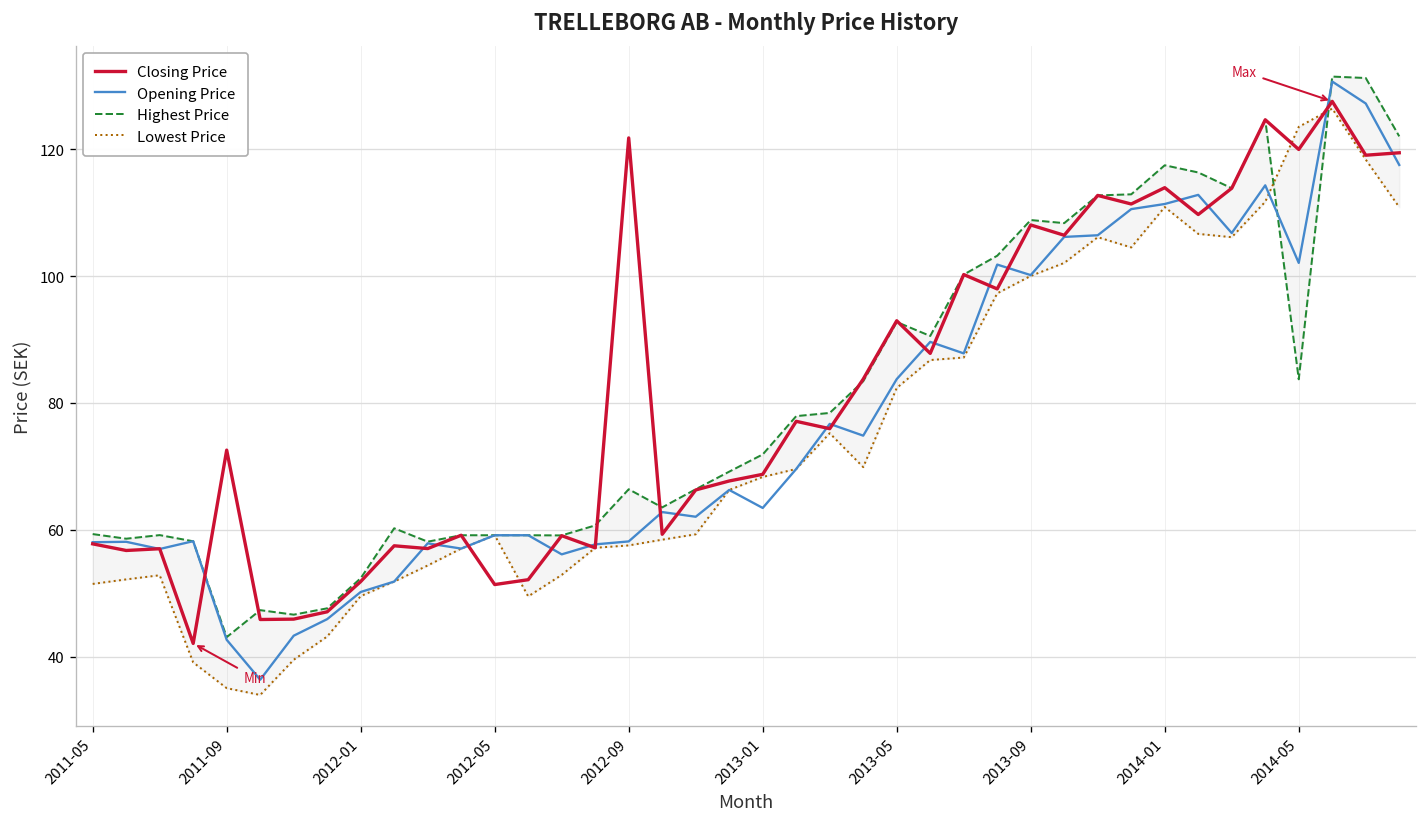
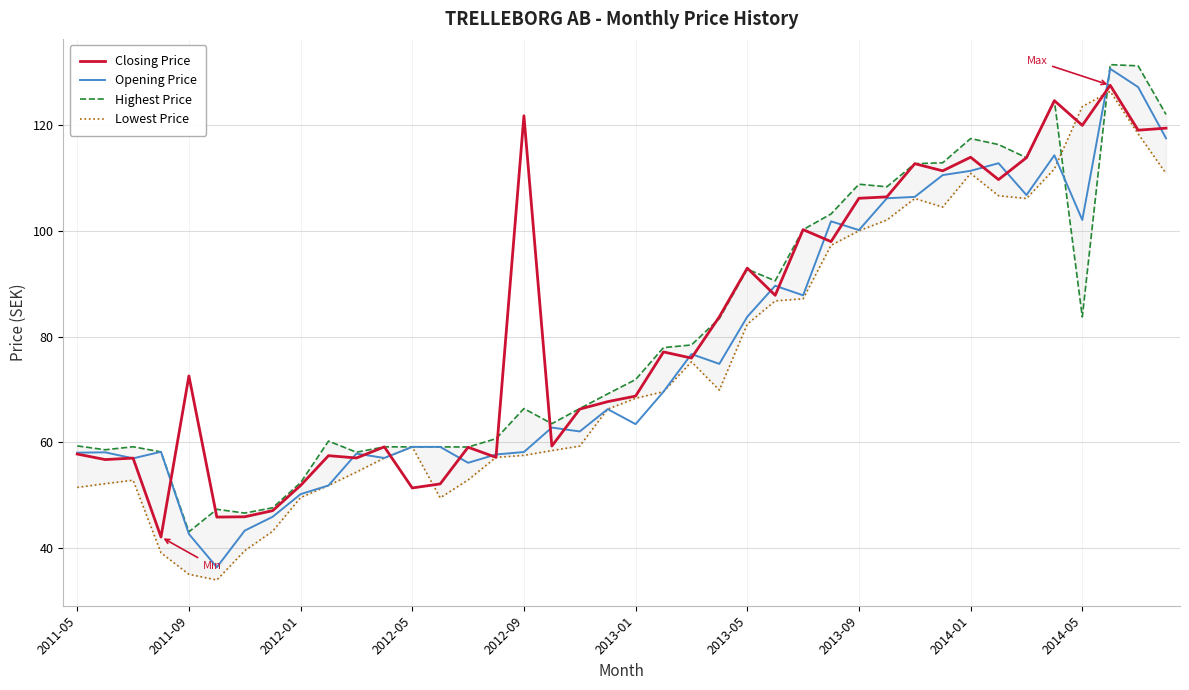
Closing Price, 2013-09: 108 -> 106
